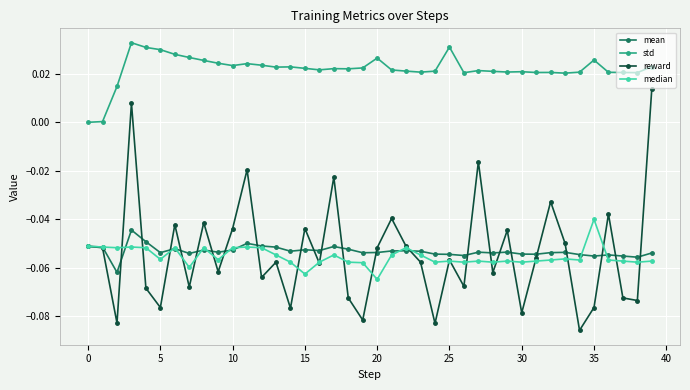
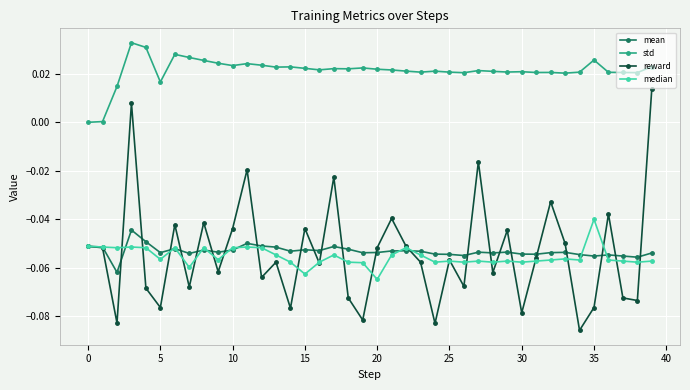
std, 5: 0.030 -> 0.017
std, 20: 0.027 -> 0.022
std, 25: 0.031 -> 0.021
